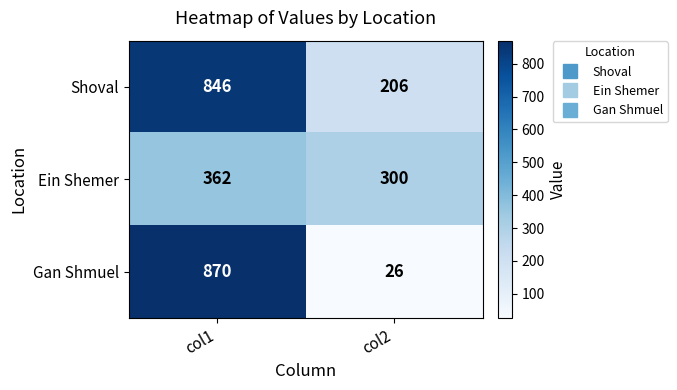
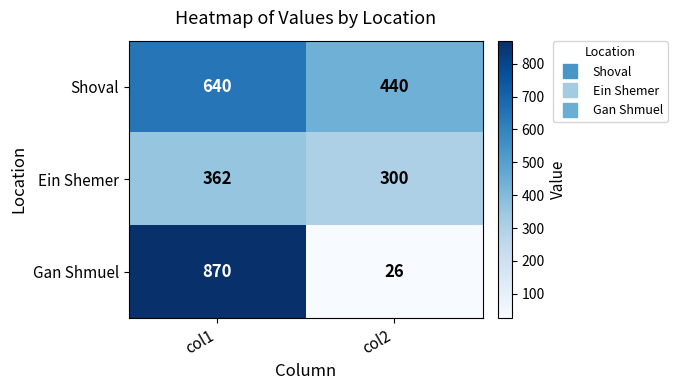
Shoval, col1: 846 -> 640
Shoval, col2: 206 -> 440
